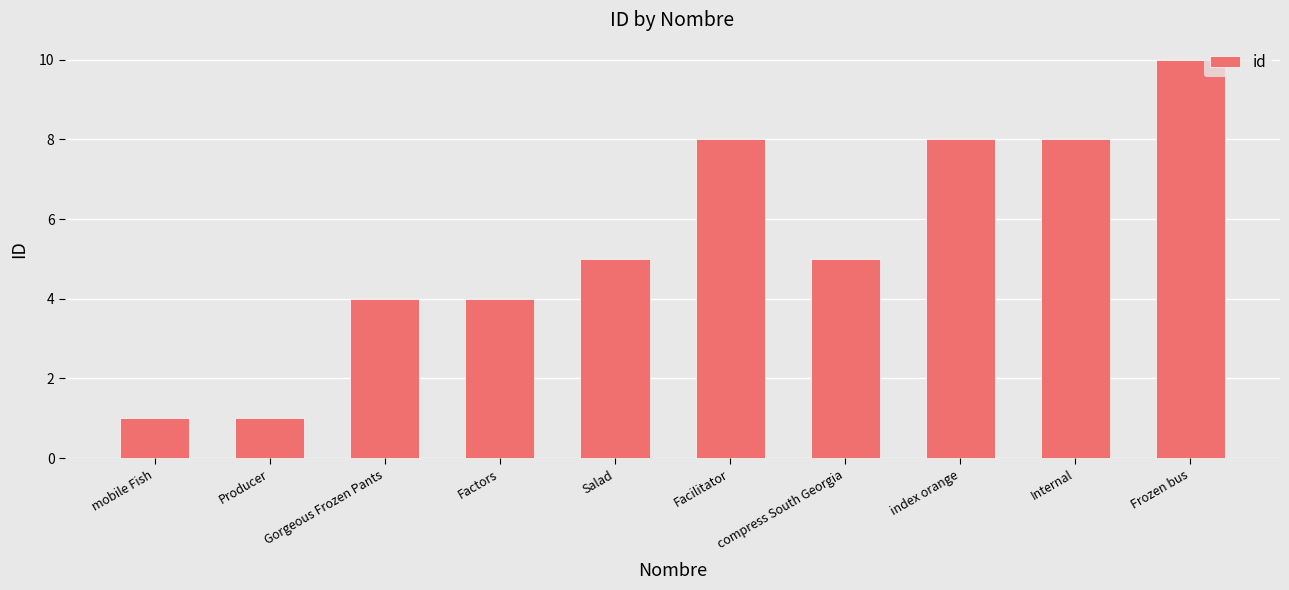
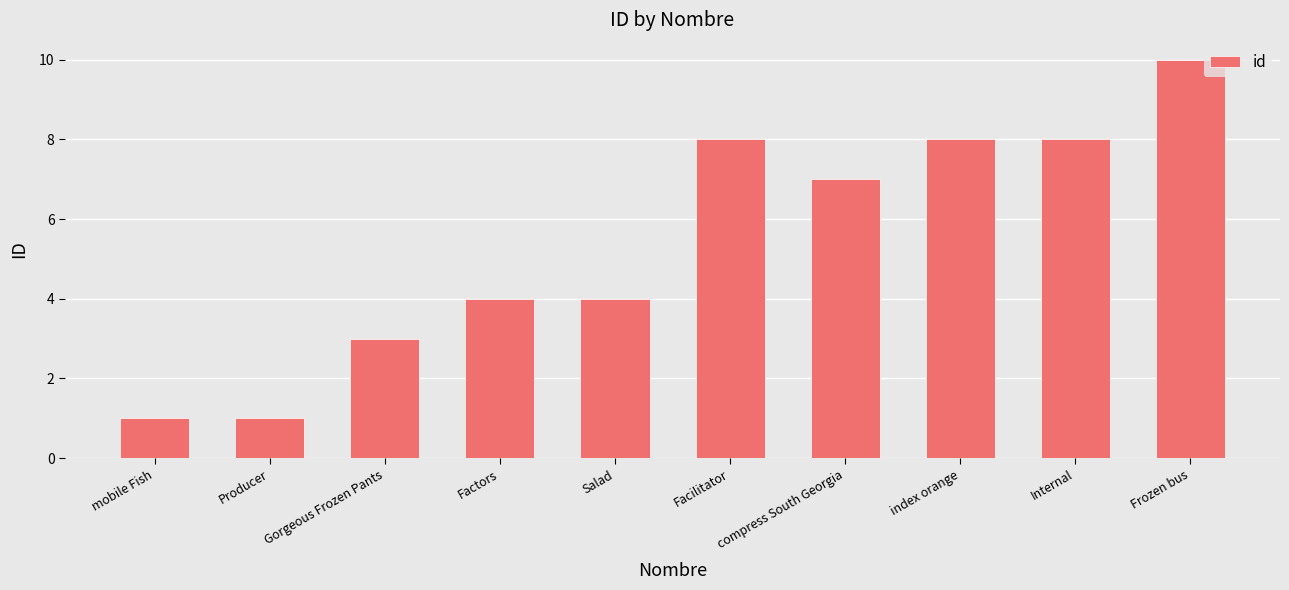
Gorgeous Frozen Pants: 4 -> 3
Salad: 5 -> 4
compress South Georgia: 5 -> 7
